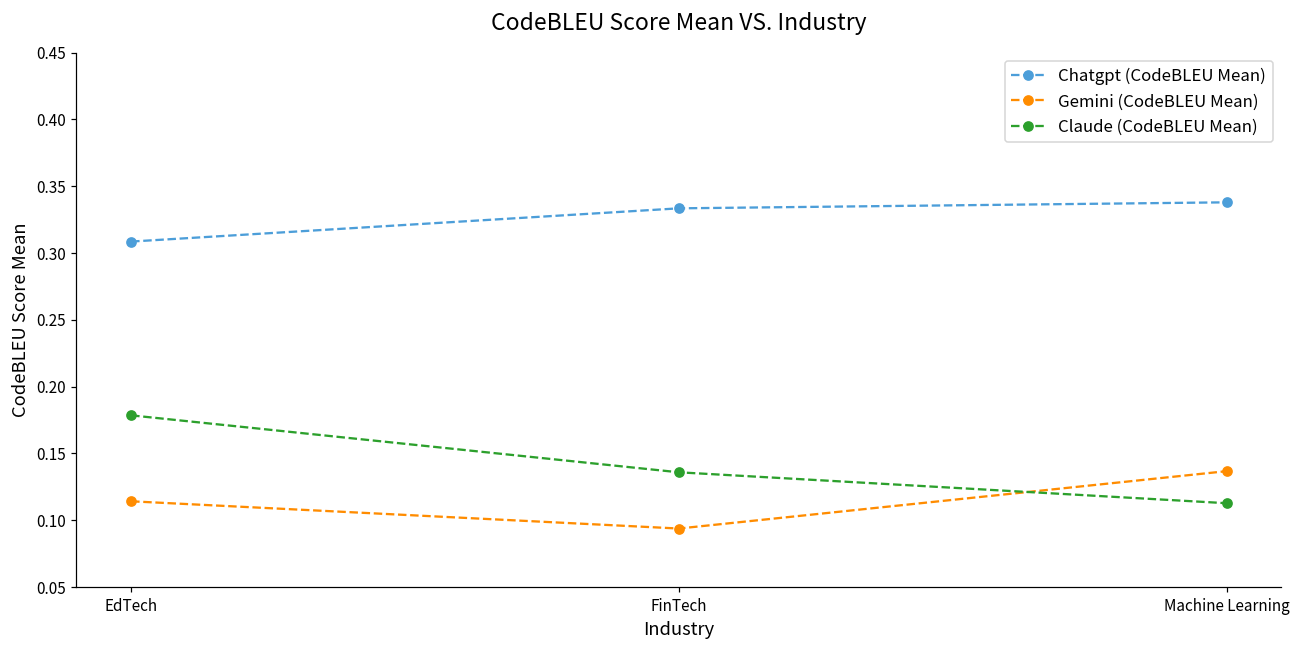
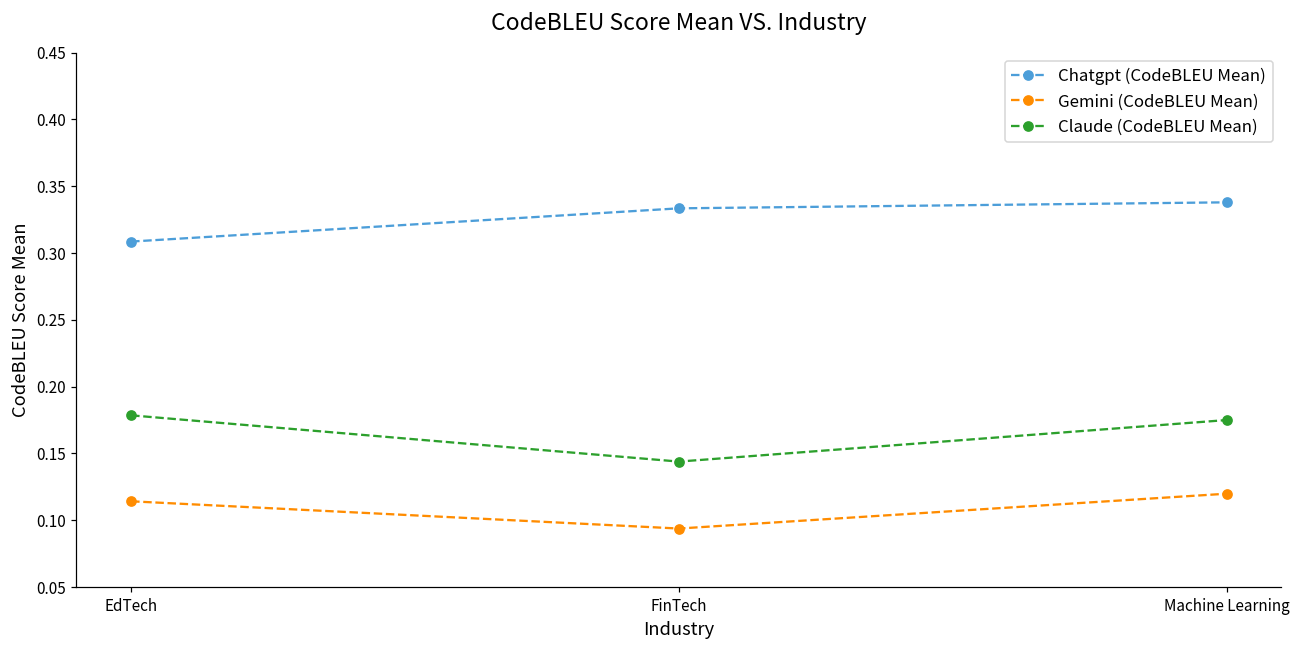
Claude (CodeBLEU Mean), FinTech: 0.136 -> 0.144
Gemini (CodeBLEU Mean), Machine Learning: 0.137 -> 0.120
Claude (CodeBLEU Mean), Machine Learning: 0.113 -> 0.175
